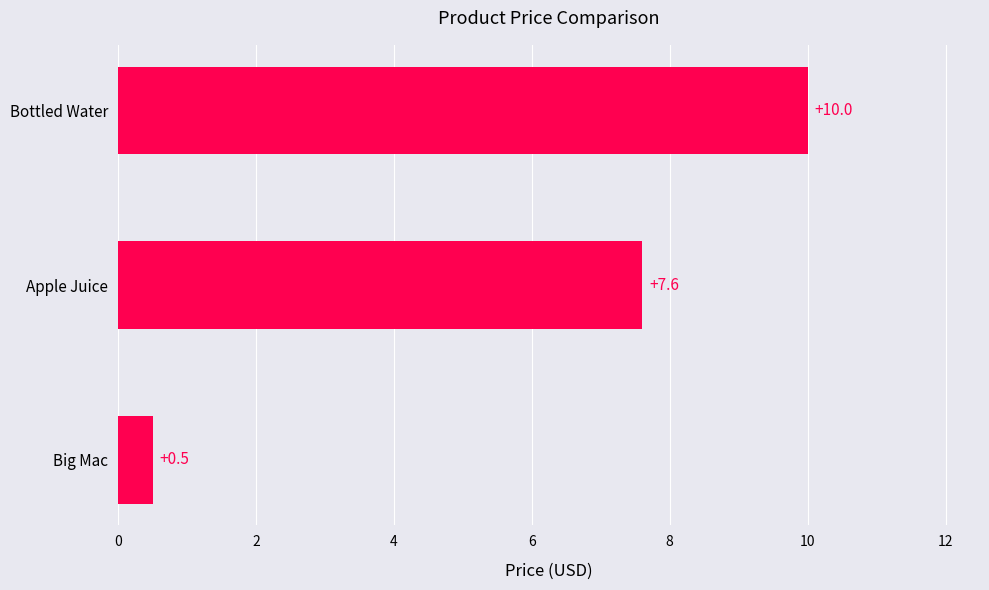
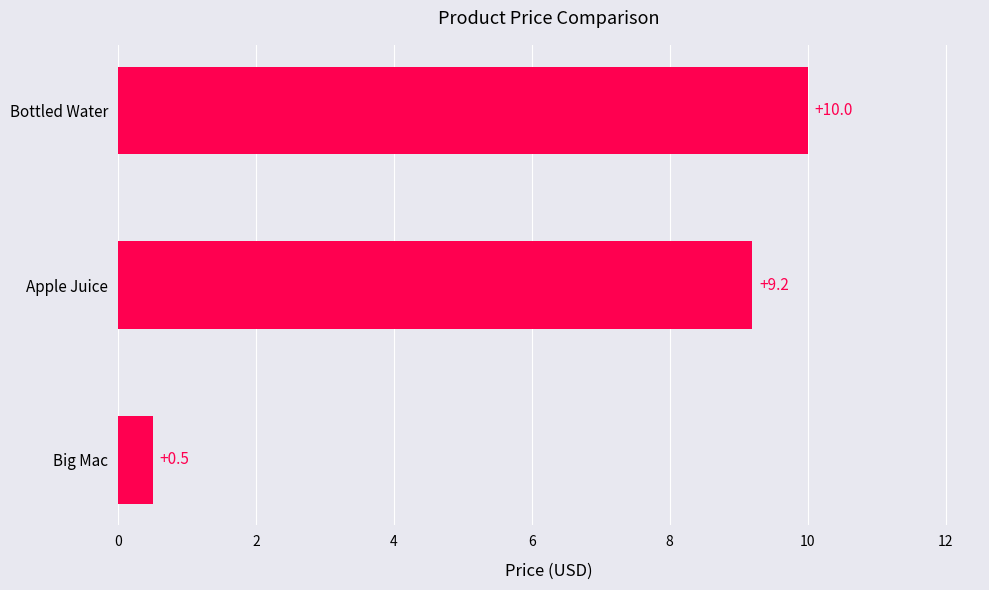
Apple Juice: +7.6 -> +9.2
